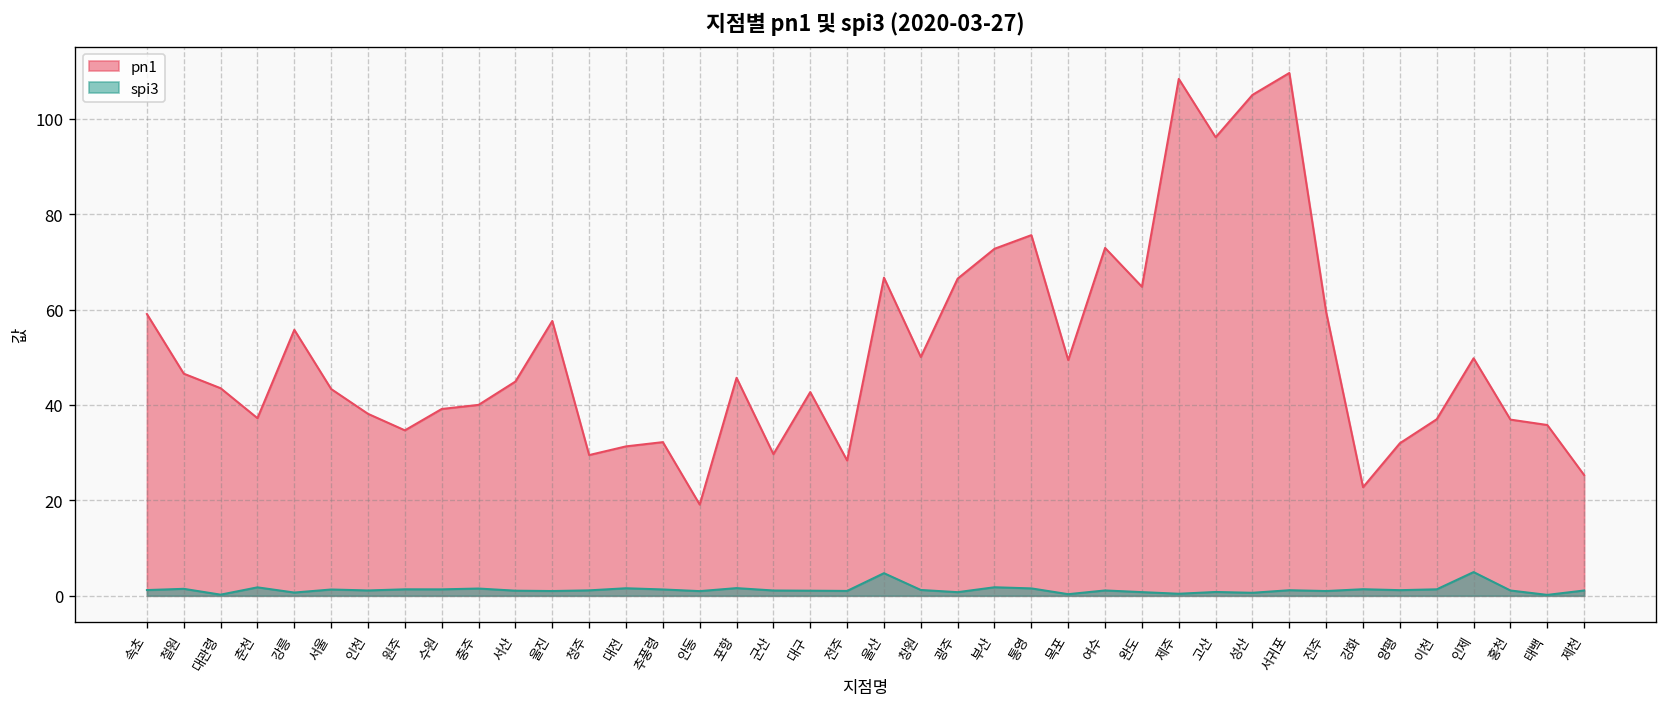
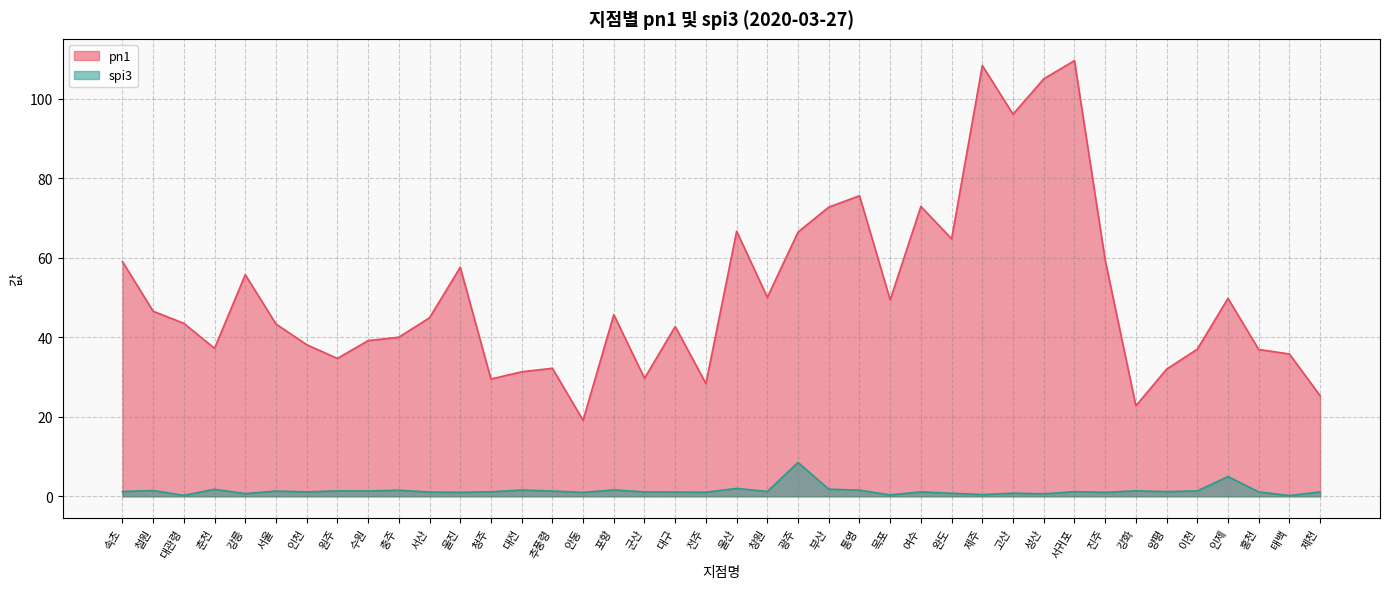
spi3, 울산: 5 -> 2
spi3, 광주: 1 -> 9
